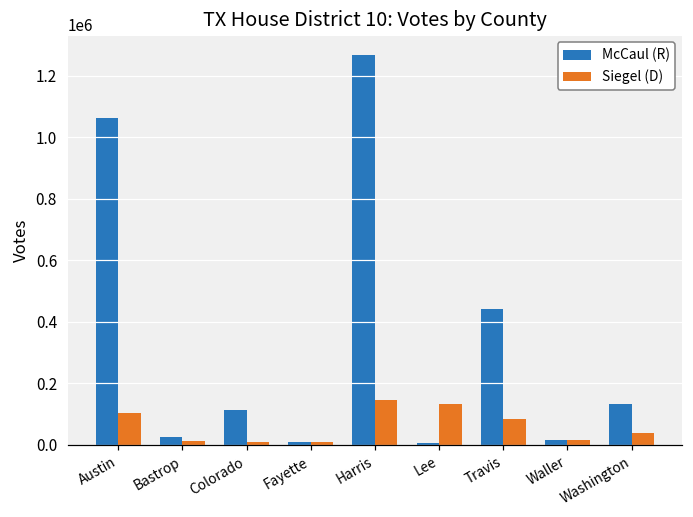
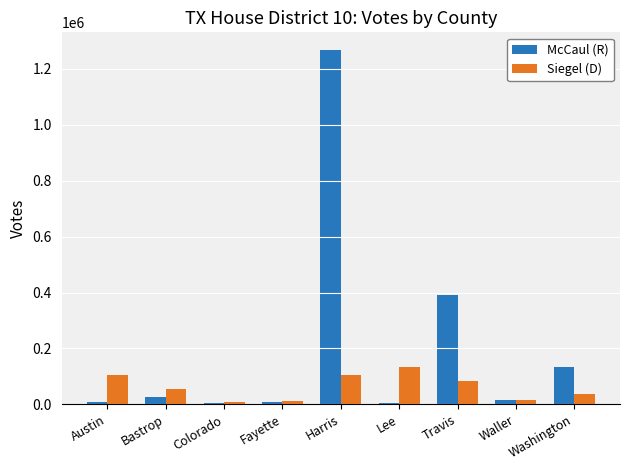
McCaul (R), Austin: 1060000 -> 10000
Siegel (D), Bastrop: 10000 -> 60000
McCaul (R), Colorado: 110000 -> 10000
Siegel (D), Harris: 150000 -> 100000
McCaul (R), Travis: 440000 -> 390000
